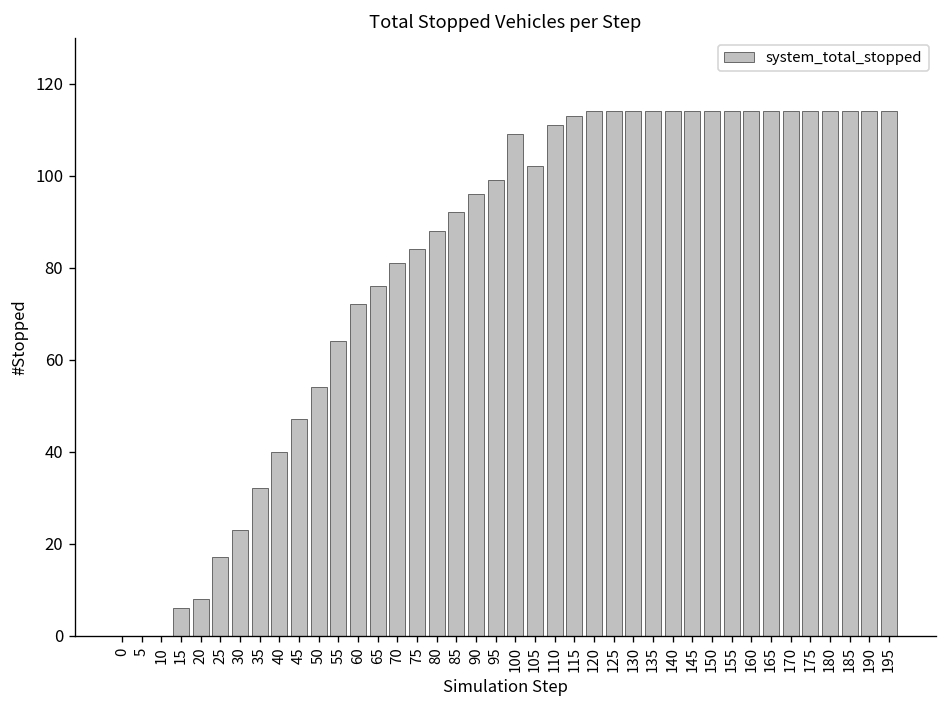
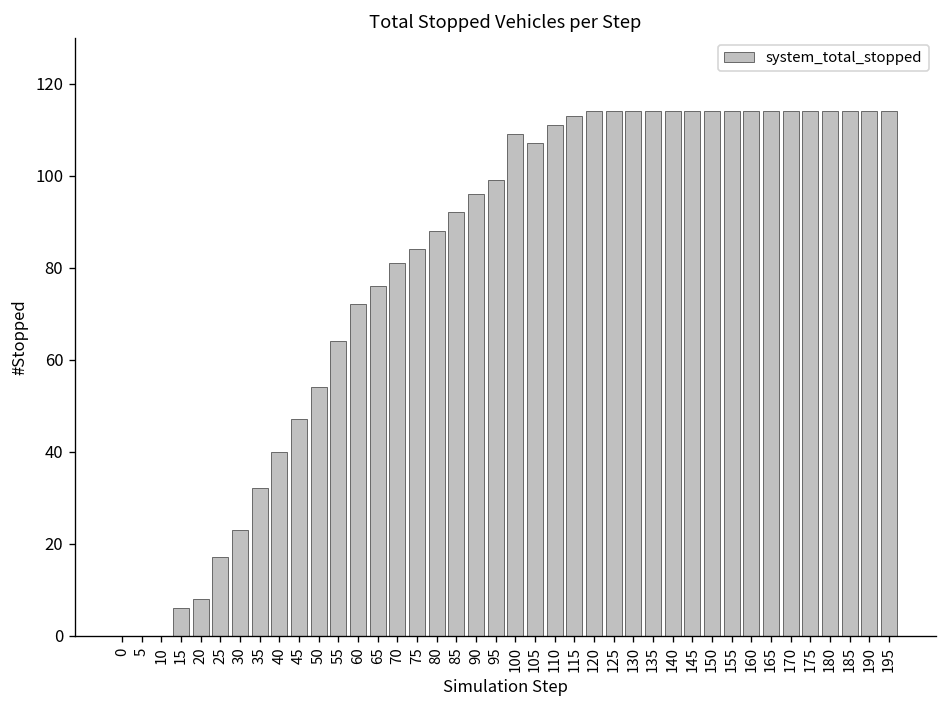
105: 102 -> 107
